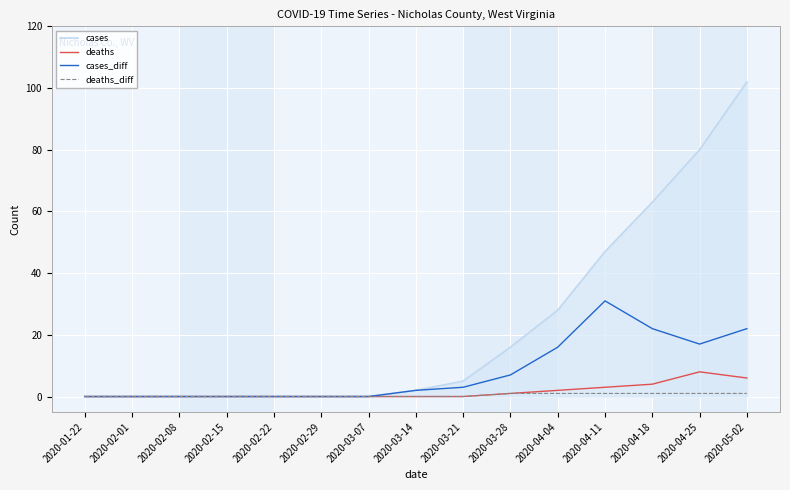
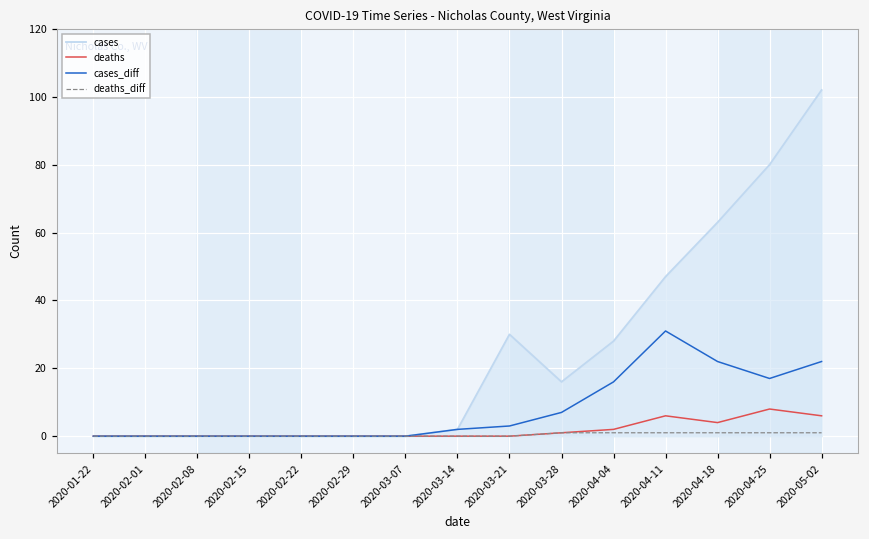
cases, 2020-03-21: 5 -> 30
deaths, 2020-04-11: 3 -> 6
